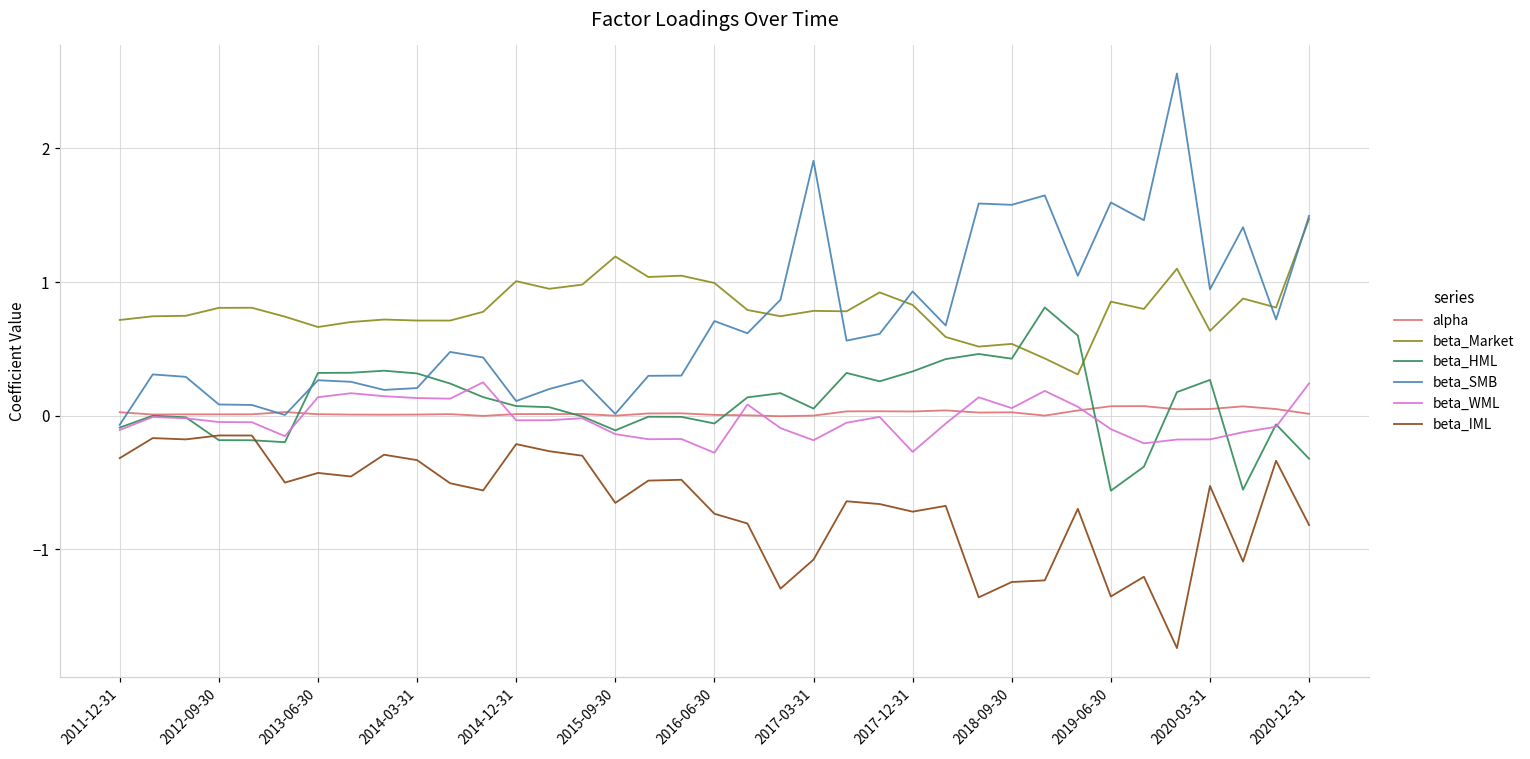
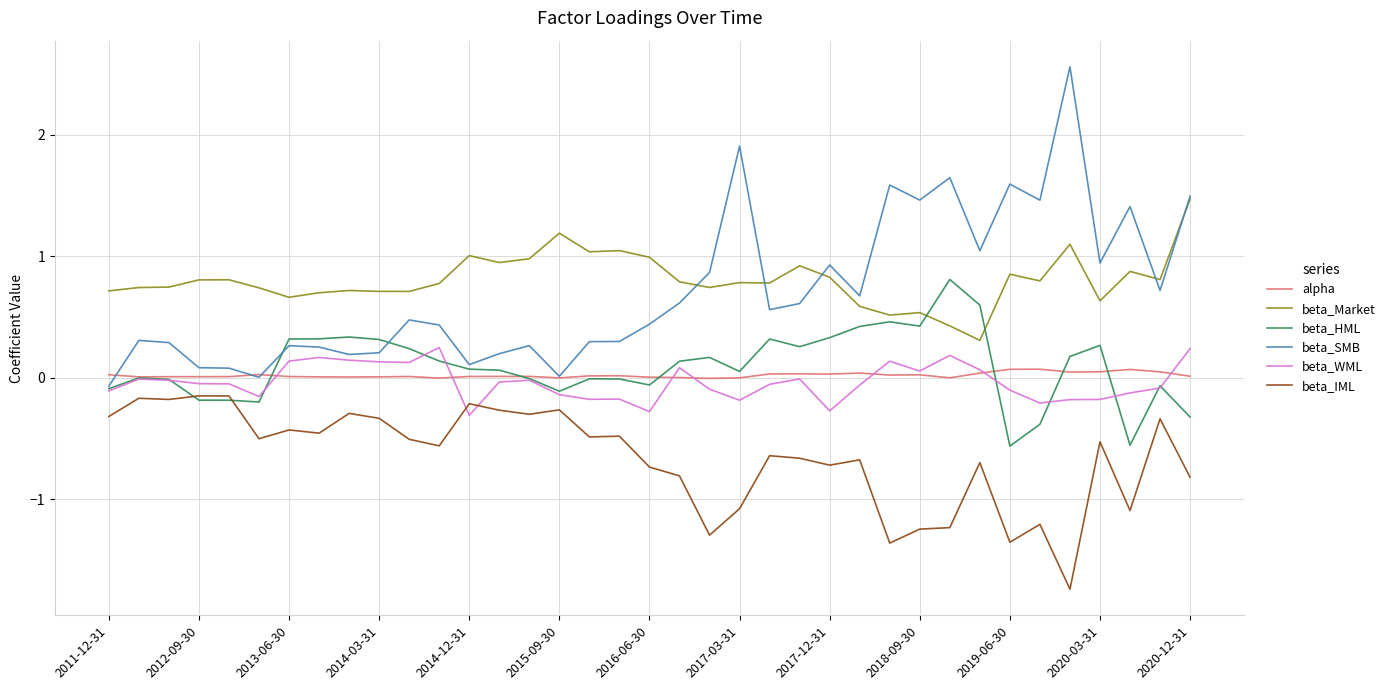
beta_WML, 2014-12-31: -0.04 -> -0.31
beta_IML, 2015-09-30: -0.65 -> -0.26
beta_SMB, 2016-06-30: 0.71 -> 0.44
beta_SMB, 2018-09-30: 1.58 -> 1.46
